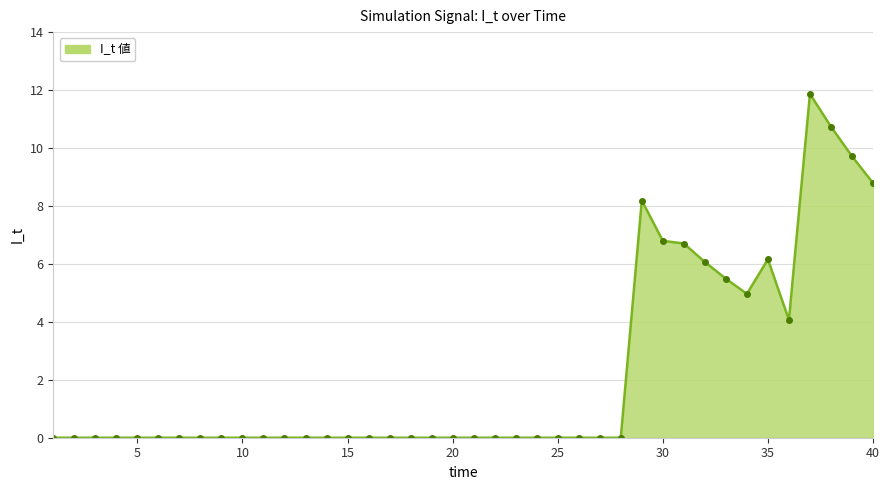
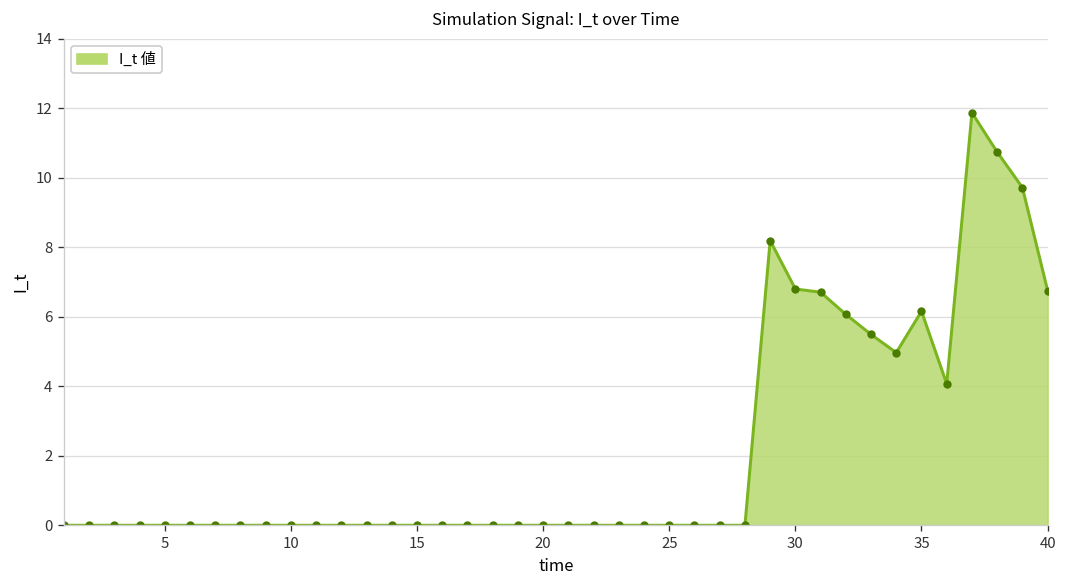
40: 8.8 -> 6.8
